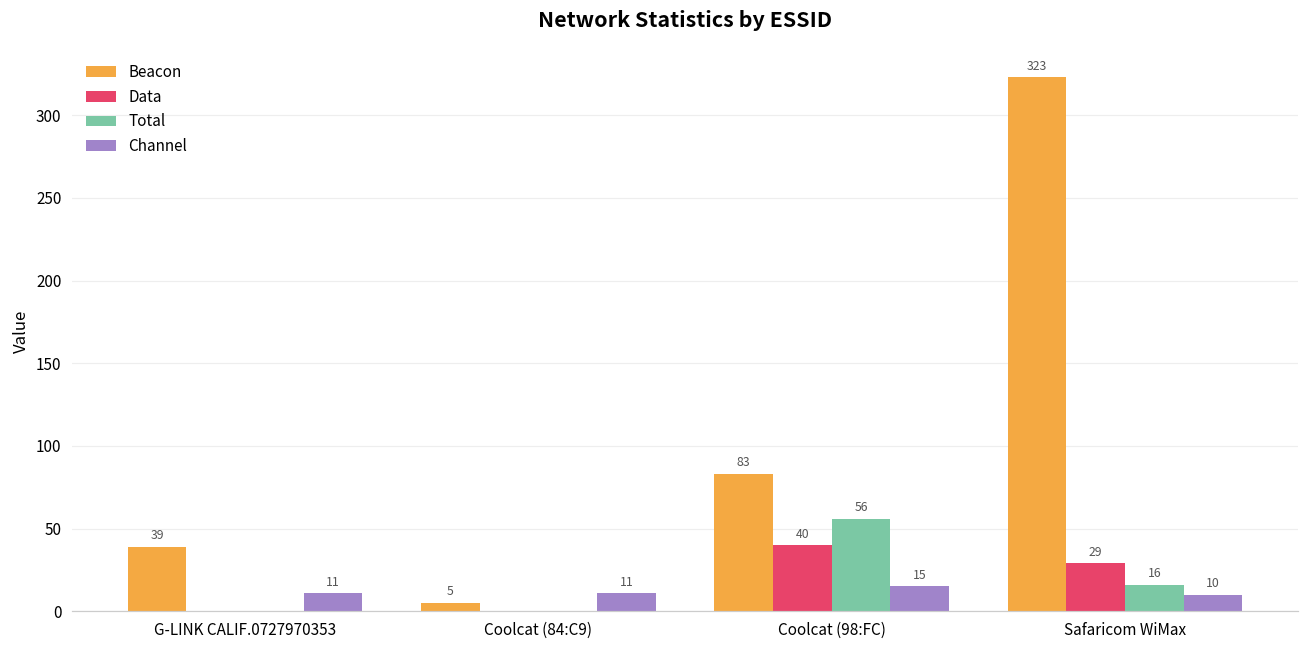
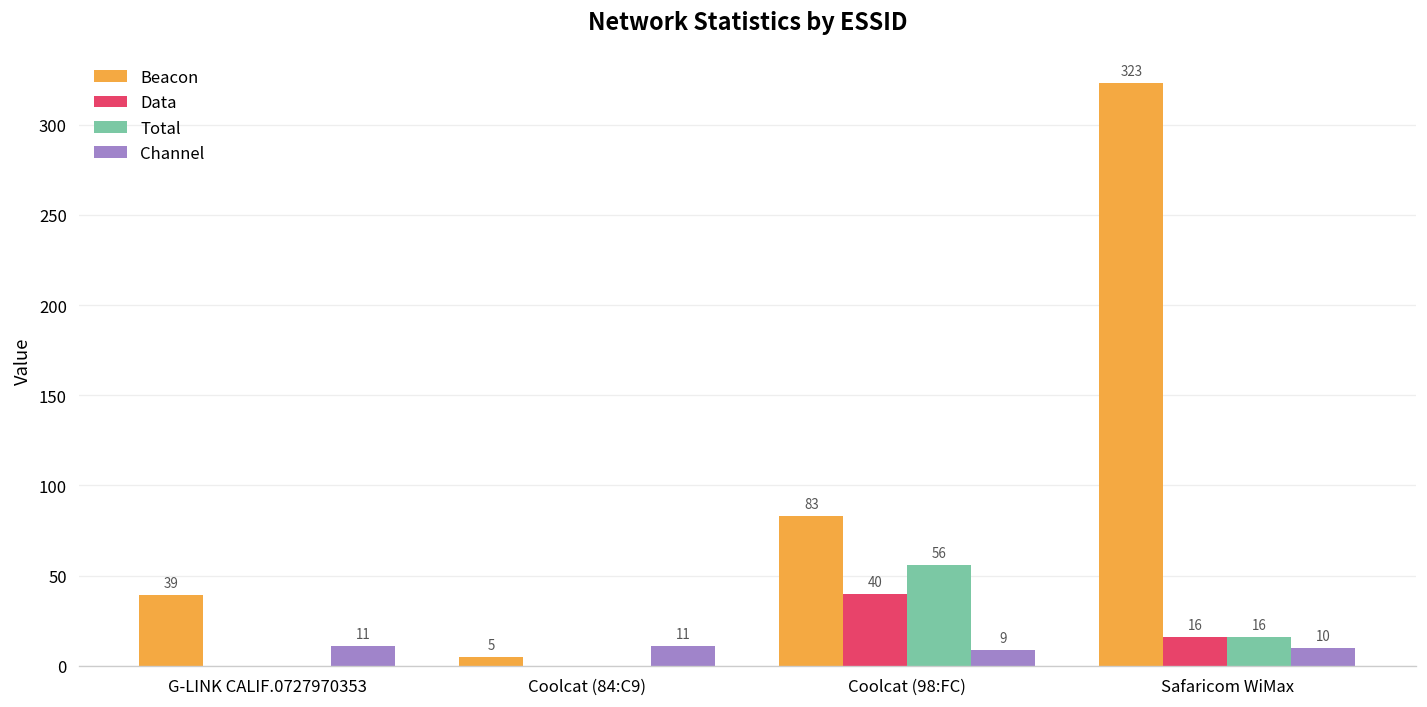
Channel, Coolcat (98:FC): 15 -> 9
Data, Safaricom WiMax: 29 -> 16
